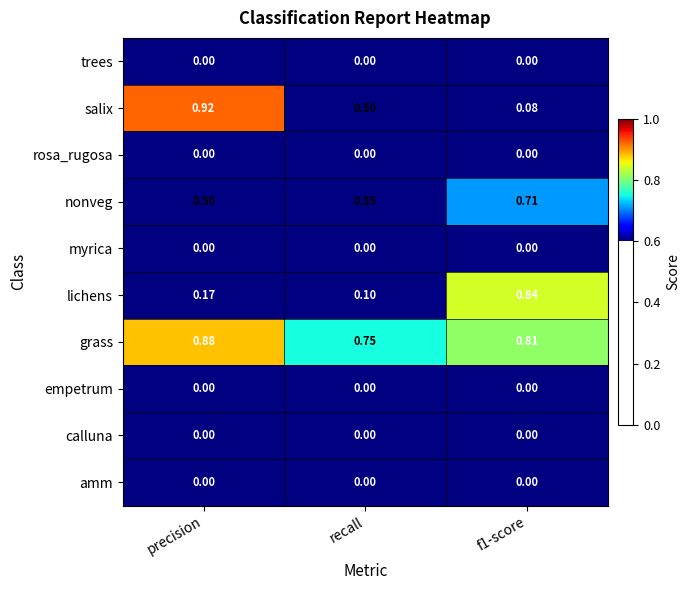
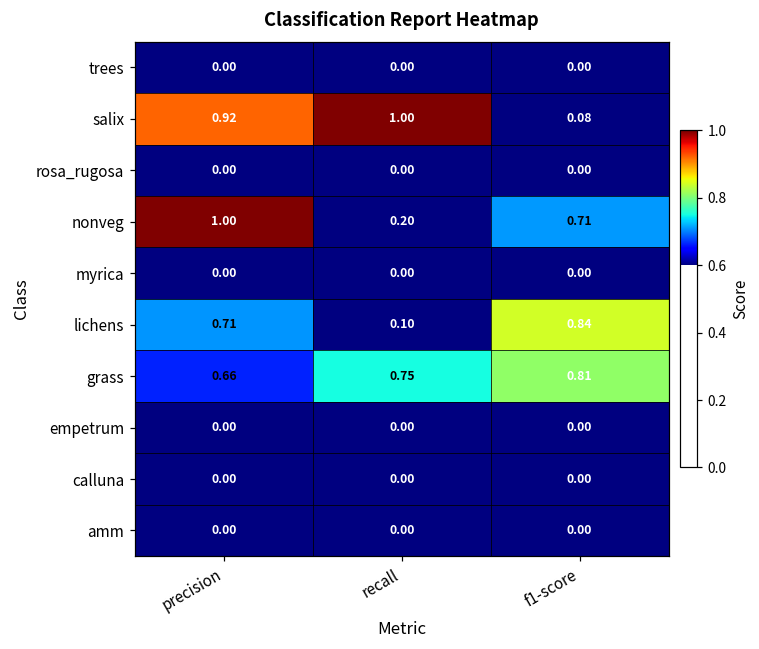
salix, recall: 0.50 -> 1.00
nonveg, precision: 0.50 -> 1.00
nonveg, recall: 0.55 -> 0.20
lichens, precision: 0.17 -> 0.71
grass, precision: 0.88 -> 0.66
